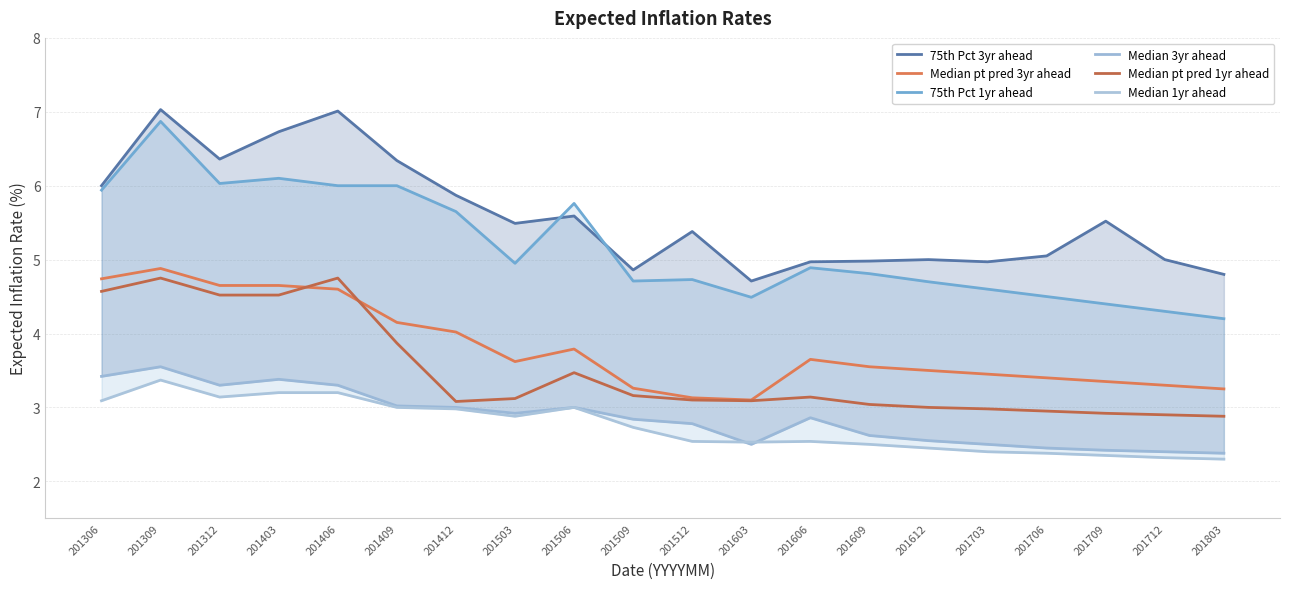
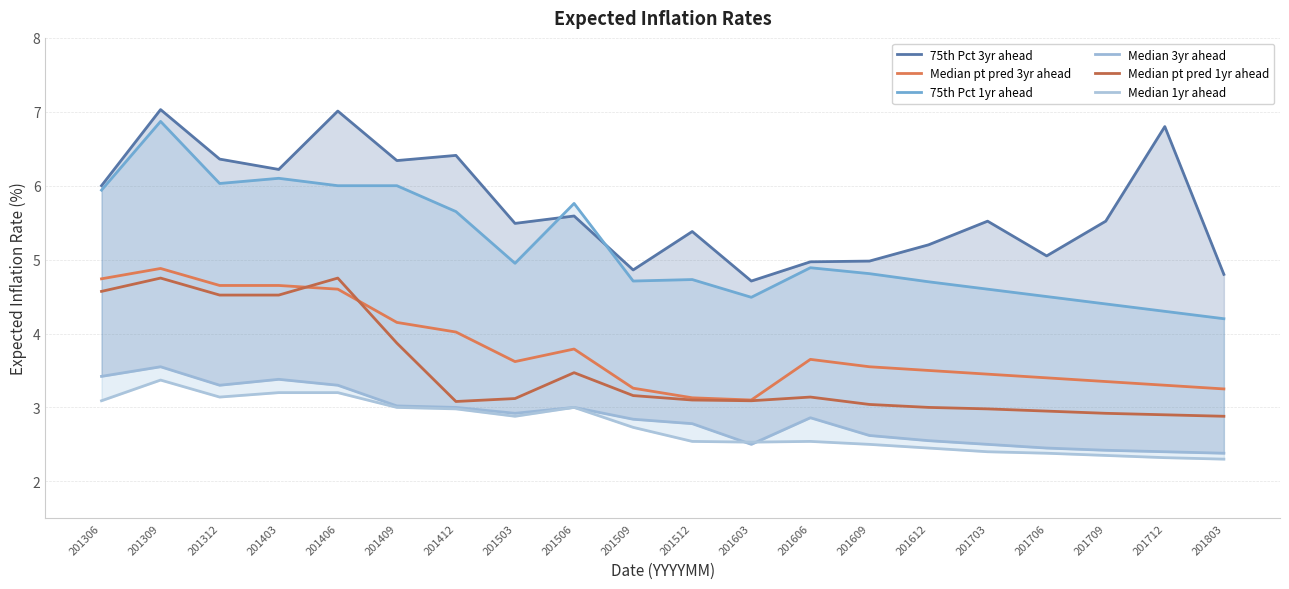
75th Pct 3yr ahead, 201403: 6.7 -> 6.2
75th Pct 3yr ahead, 201412: 5.9 -> 6.4
75th Pct 3yr ahead, 201612: 5.0 -> 5.2
75th Pct 3yr ahead, 201703: 5.0 -> 5.5
75th Pct 3yr ahead, 201712: 5.0 -> 6.8
